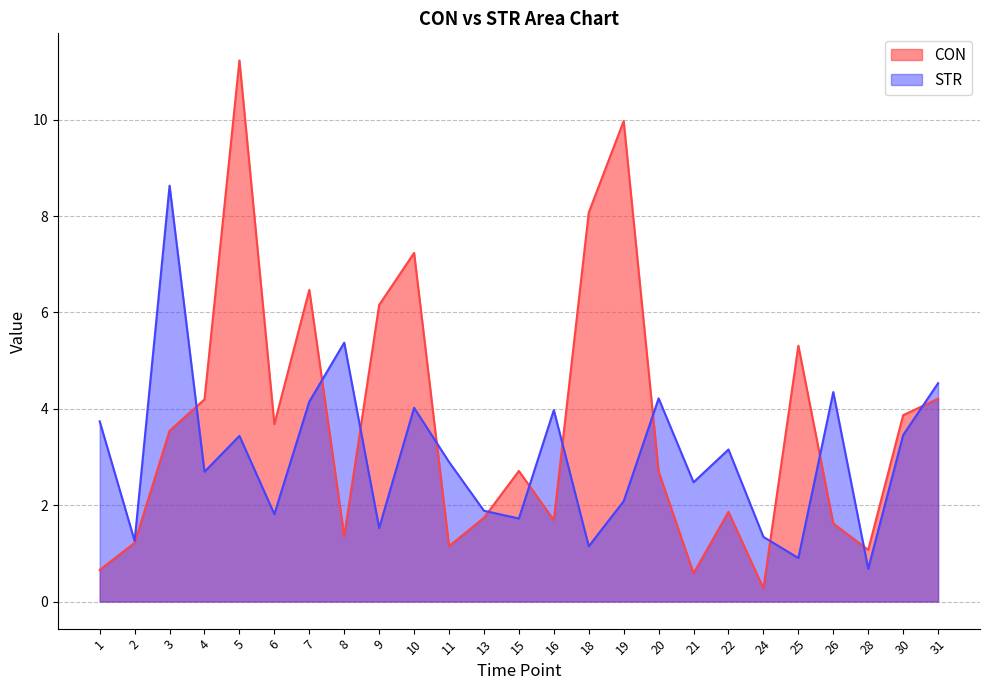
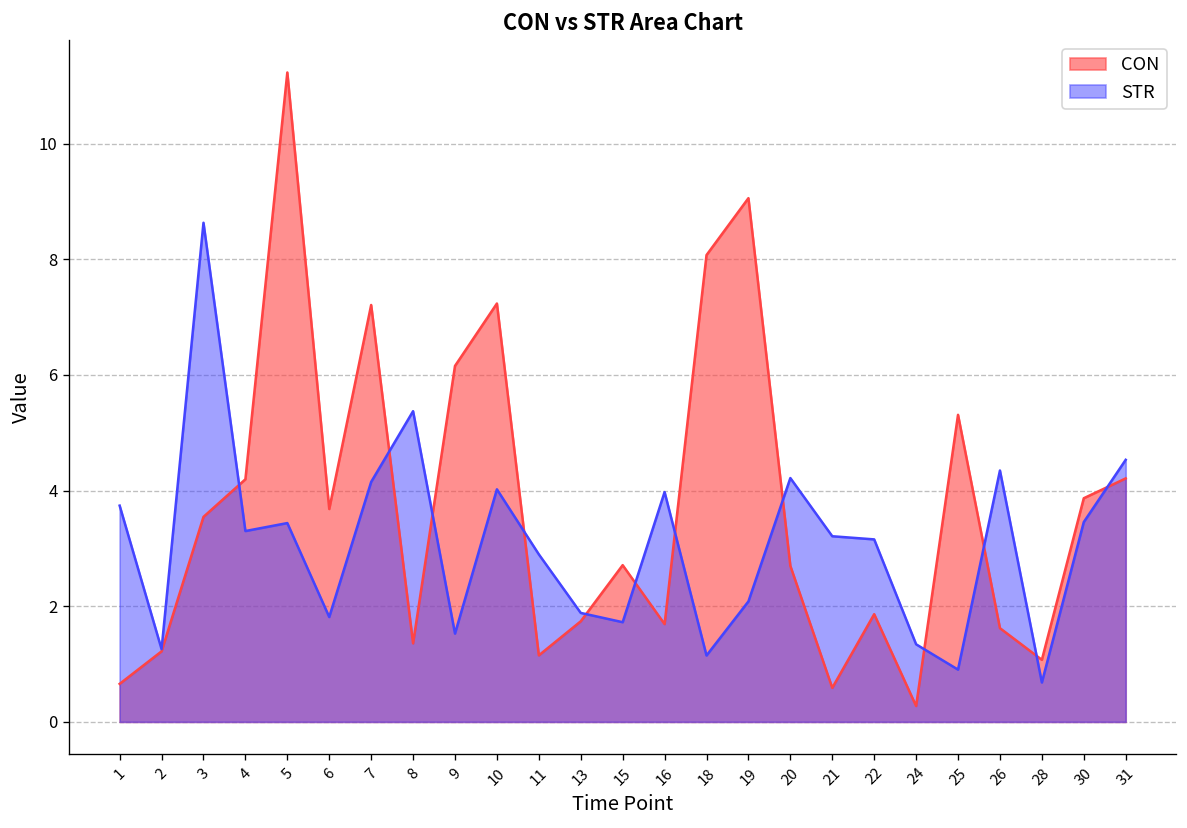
STR, 4: 2.7 -> 3.3
CON, 7: 6.5 -> 7.2
CON, 19: 10.0 -> 9.1
STR, 21: 2.5 -> 3.2
